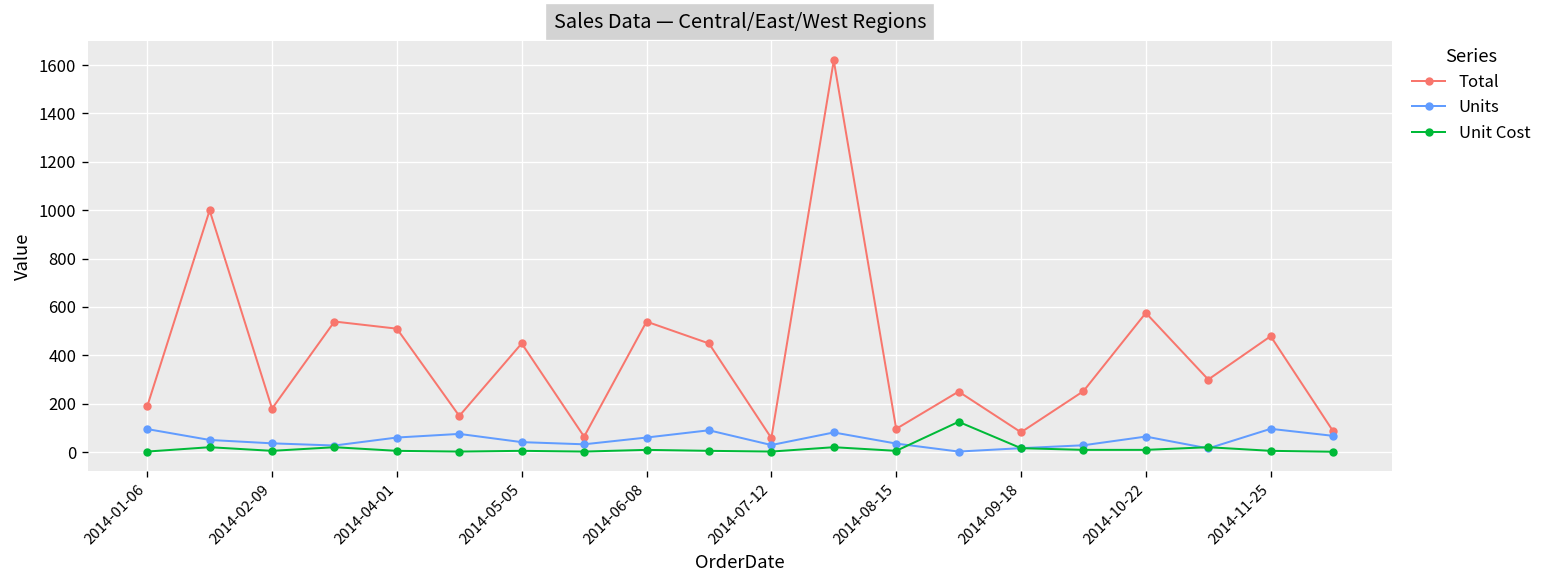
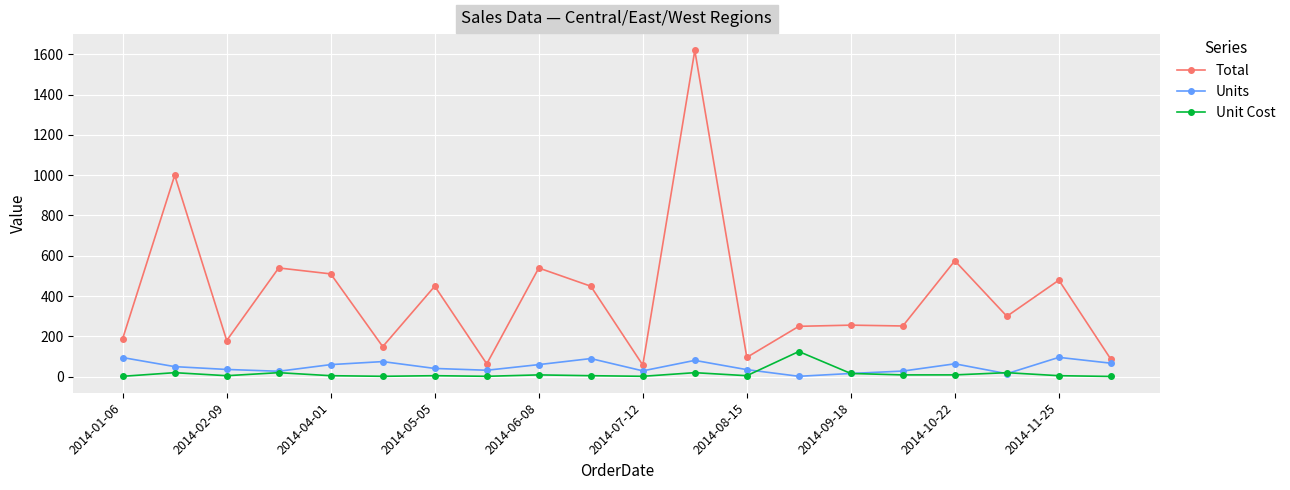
Total, 2014-09-18: 80 -> 260
